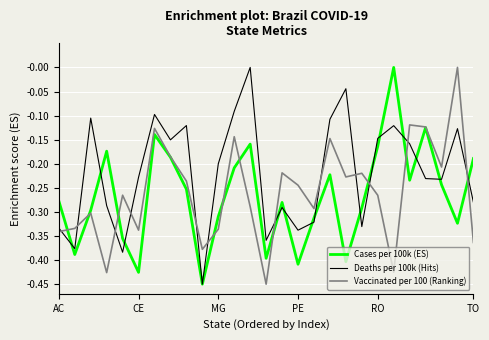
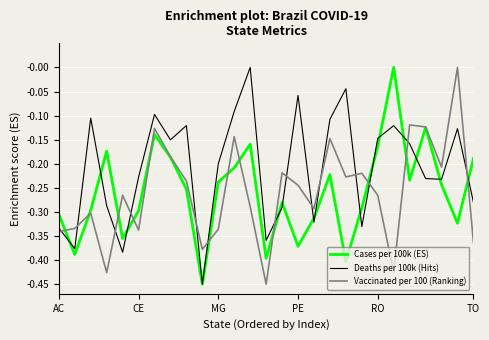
Cases per 100k (ES), AC: -0.28 -> -0.30
Cases per 100k (ES), CE: -0.43 -> -0.30
Cases per 100k (ES), MG: -0.31 -> -0.24
Cases per 100k (ES), PE: -0.41 -> -0.37
Deaths per 100k (Hits), PE: -0.34 -> -0.06
